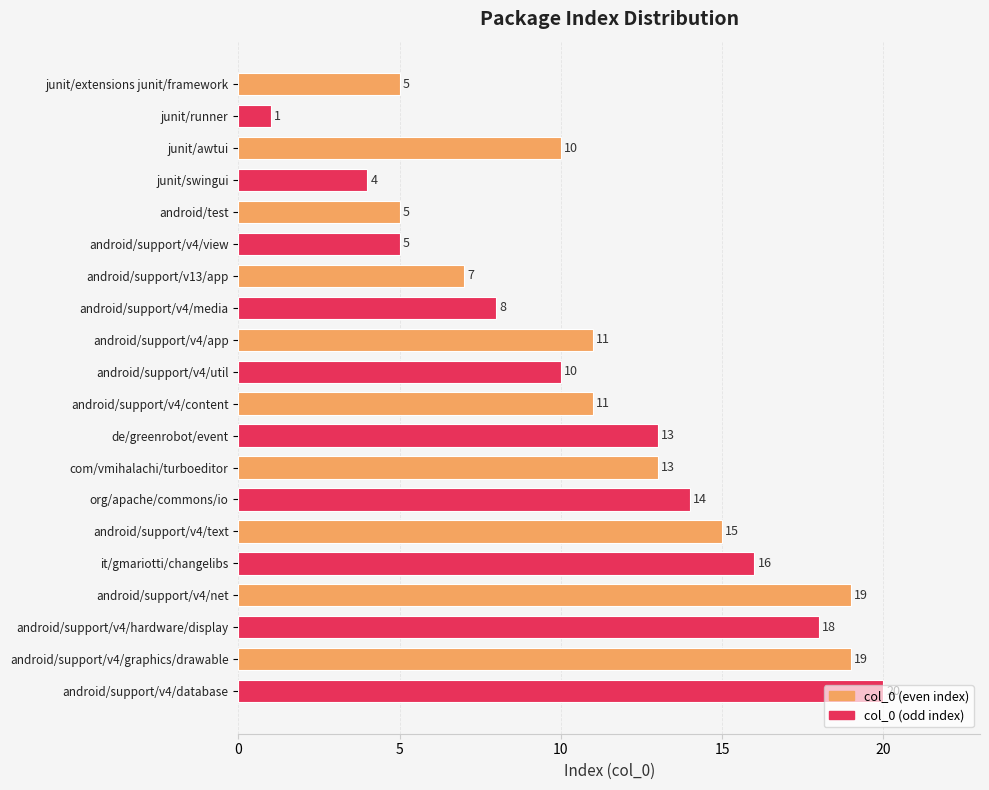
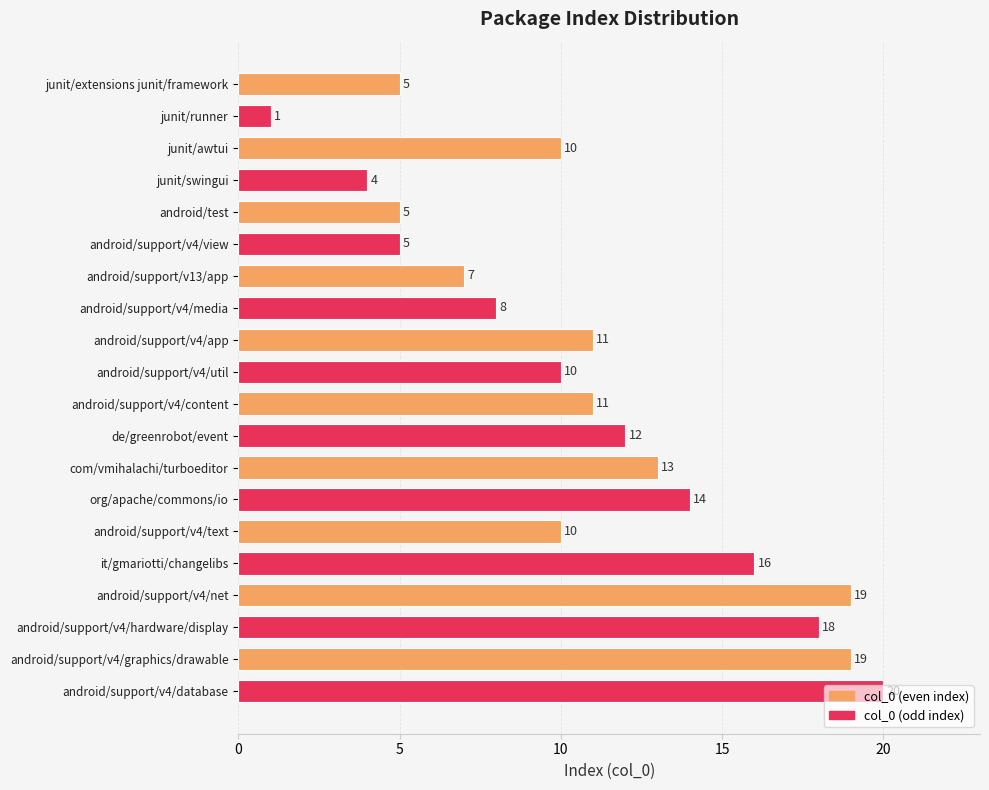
de/greenrobot/event: 13 -> 12
android/support/v4/text: 15 -> 10
